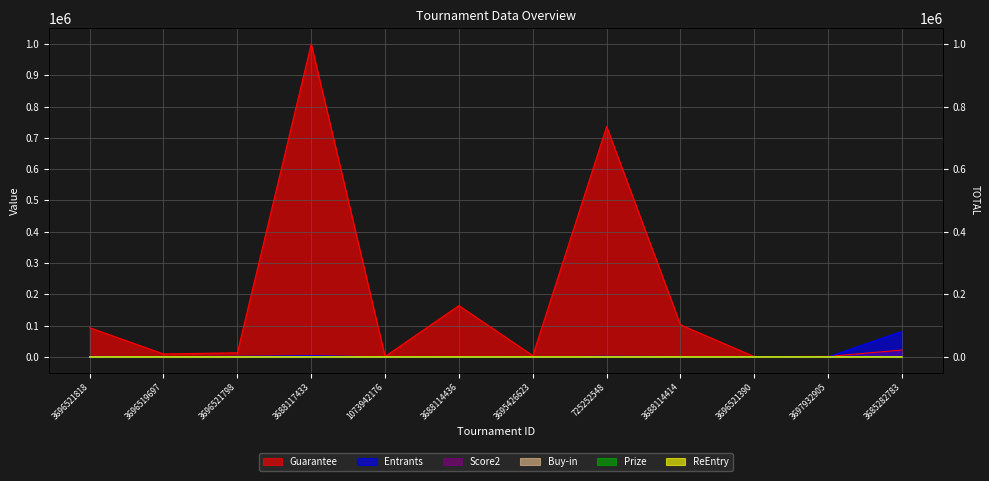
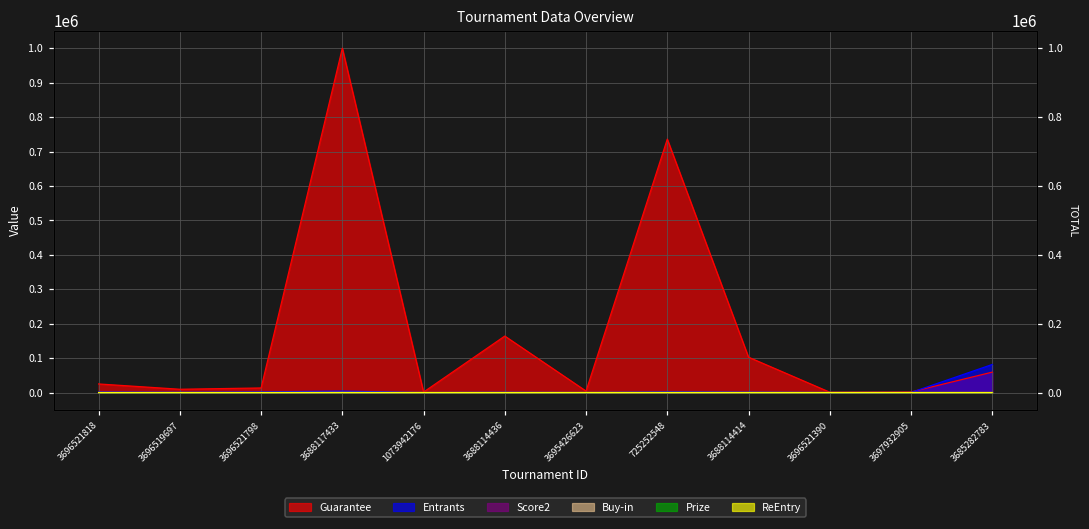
Guarantee, 3696521818: 90000 -> 30000
Guarantee, 3685282783: 20000 -> 60000
